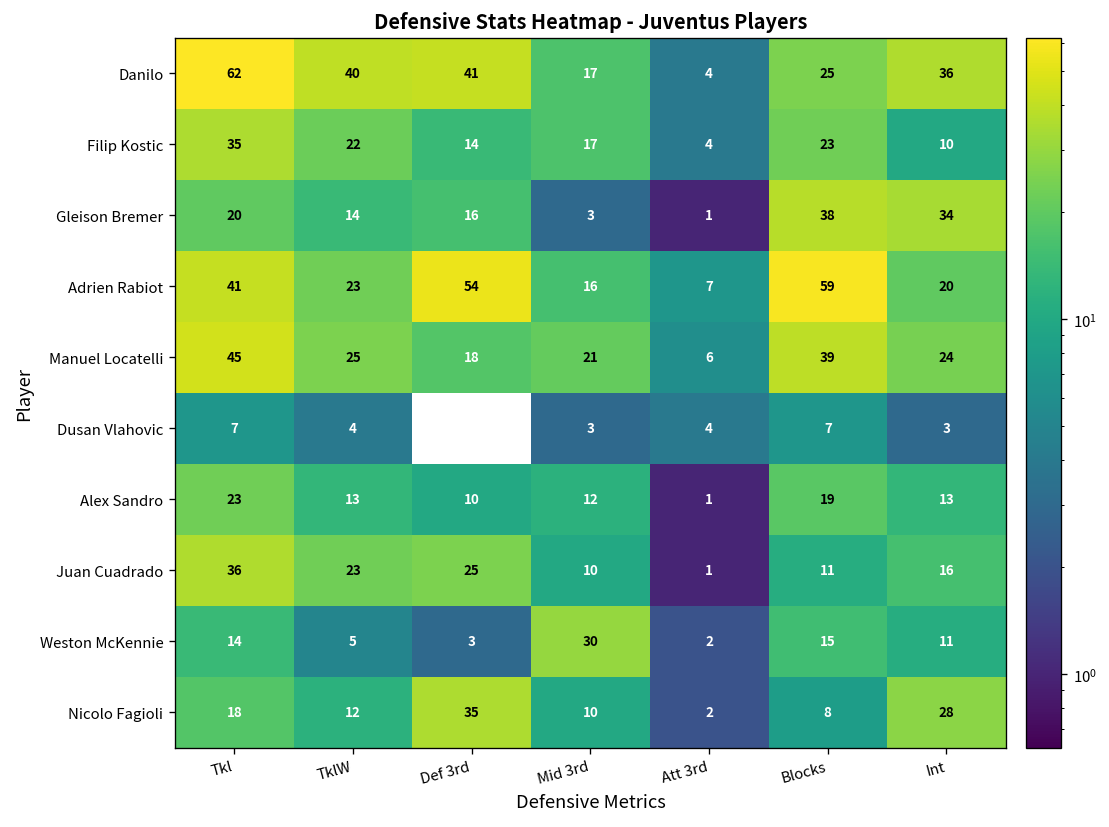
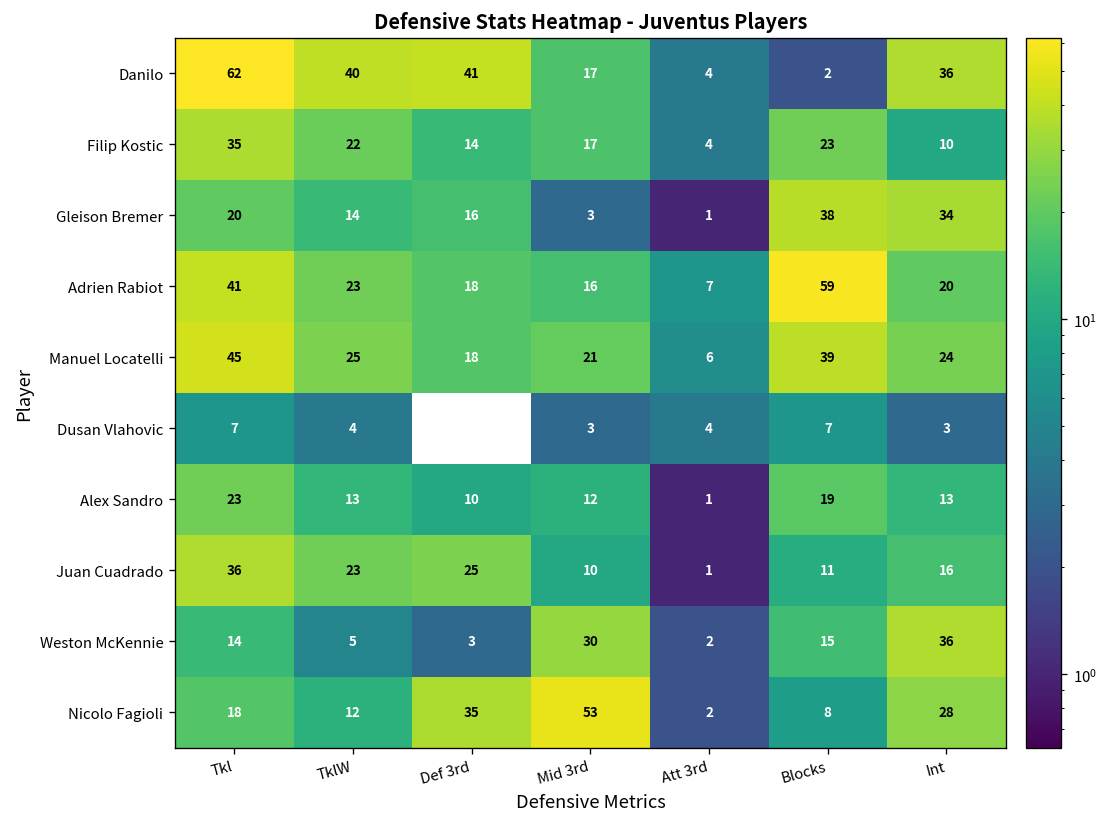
Danilo, Blocks: 25 -> 2
Adrien Rabiot, Def 3rd: 54 -> 18
Weston McKennie, Int: 11 -> 36
Nicolo Fagioli, Mid 3rd: 10 -> 53
